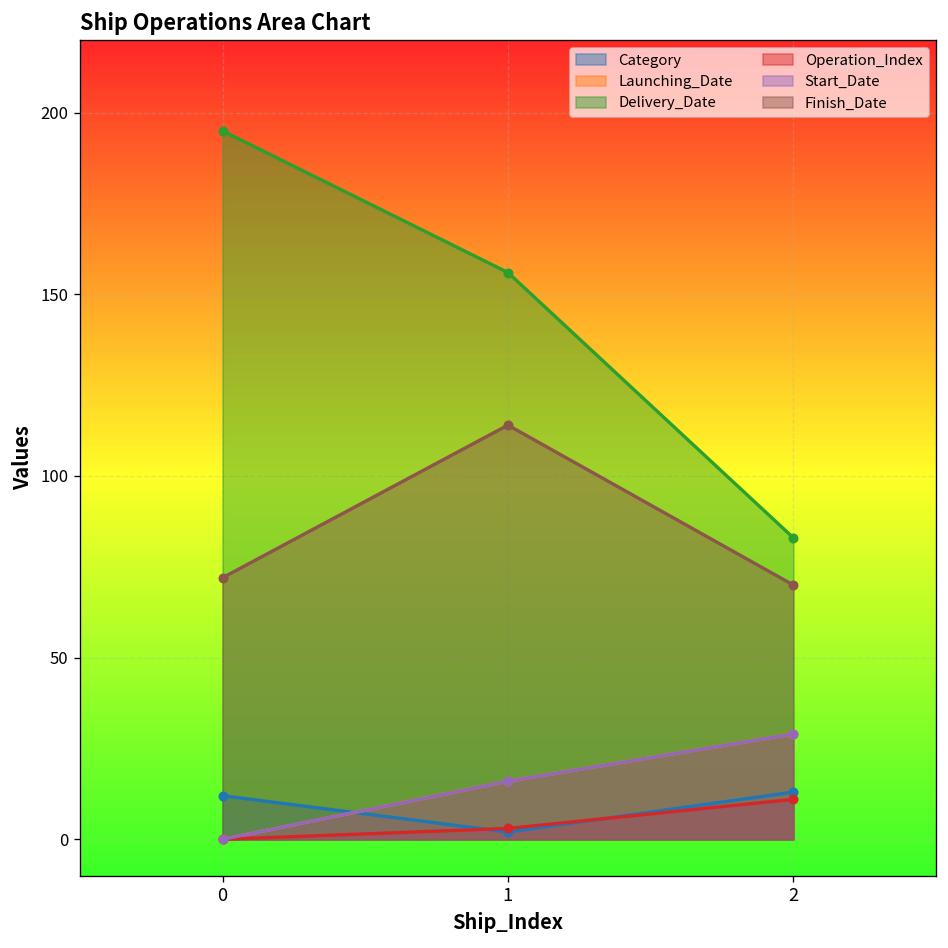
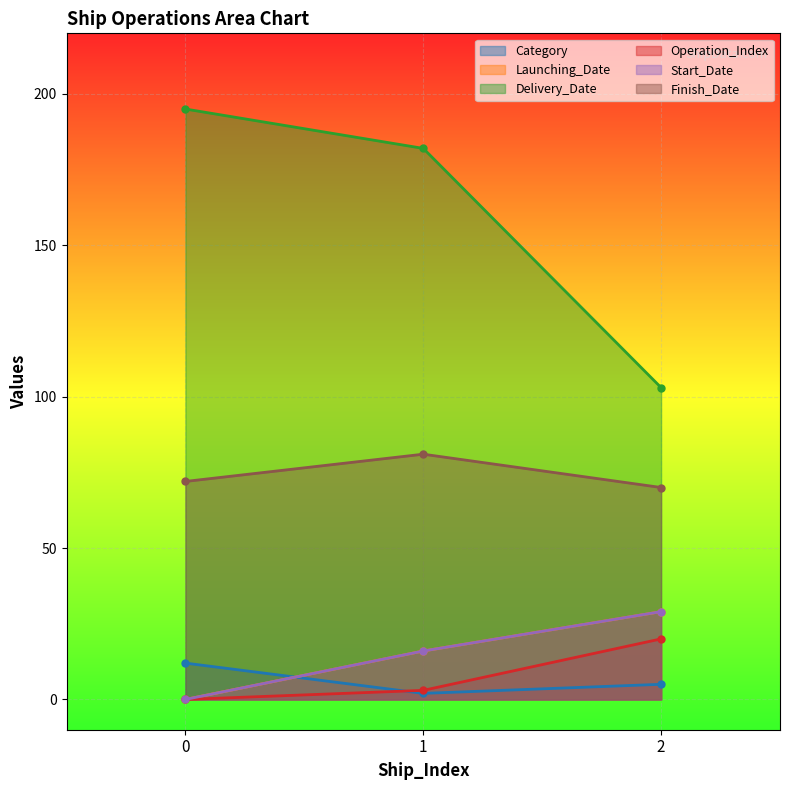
Delivery_Date, 1: 156 -> 182
Finish_Date, 1: 114 -> 81
Category, 2: 13 -> 5
Delivery_Date, 2: 83 -> 103
Operation_Index, 2: 11 -> 20
